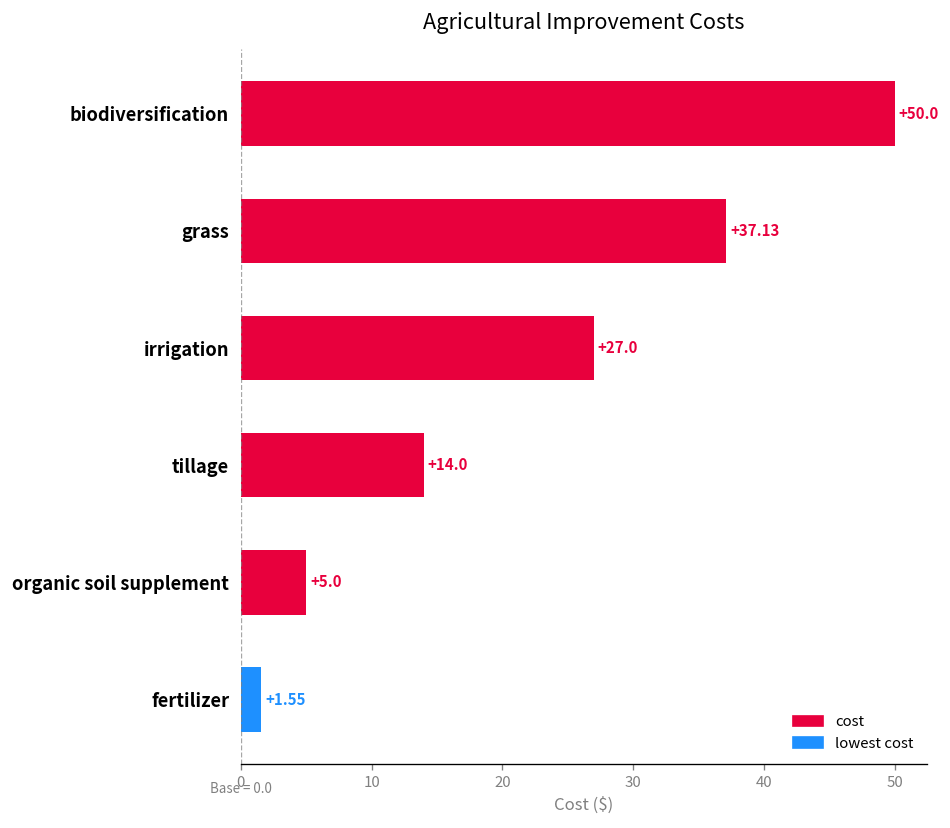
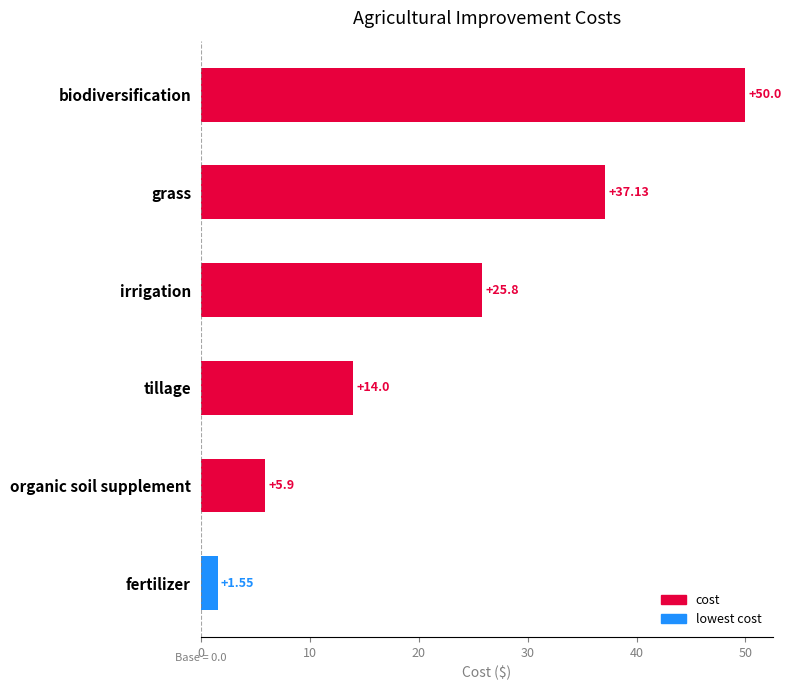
irrigation: +27.0 -> +25.8
organic soil supplement: +5.0 -> +5.9
